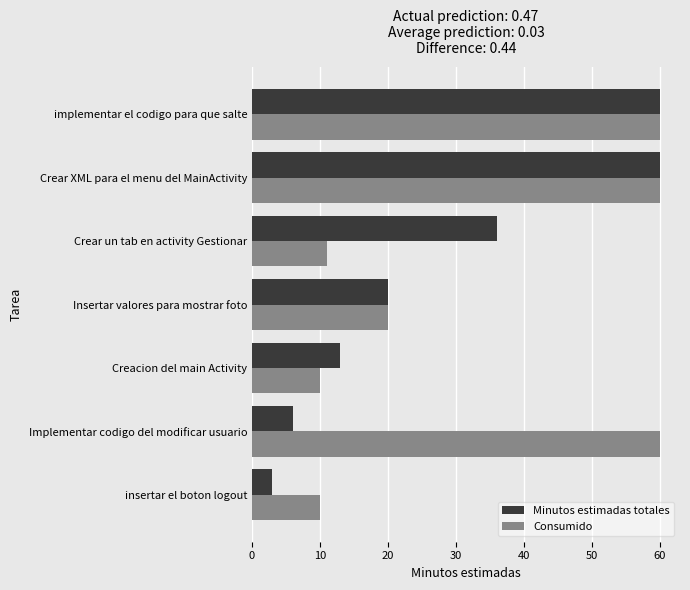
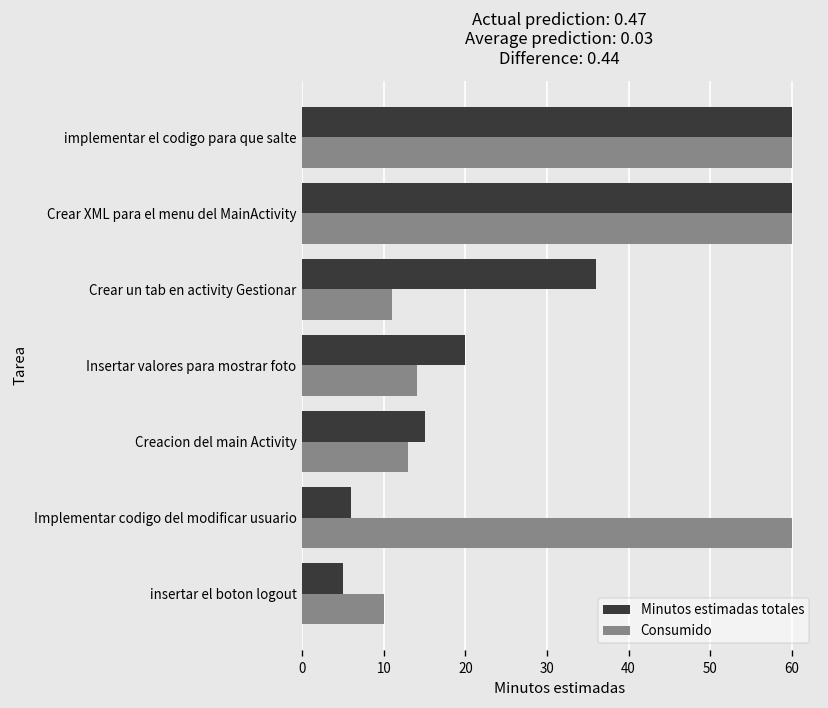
Consumido, Insertar valores para mostrar foto: 20 -> 14
Minutos estimadas totales, Creacion del main Activity: 13 -> 15
Consumido, Creacion del main Activity: 10 -> 13
Minutos estimadas totales, insertar el boton logout: 3 -> 5
